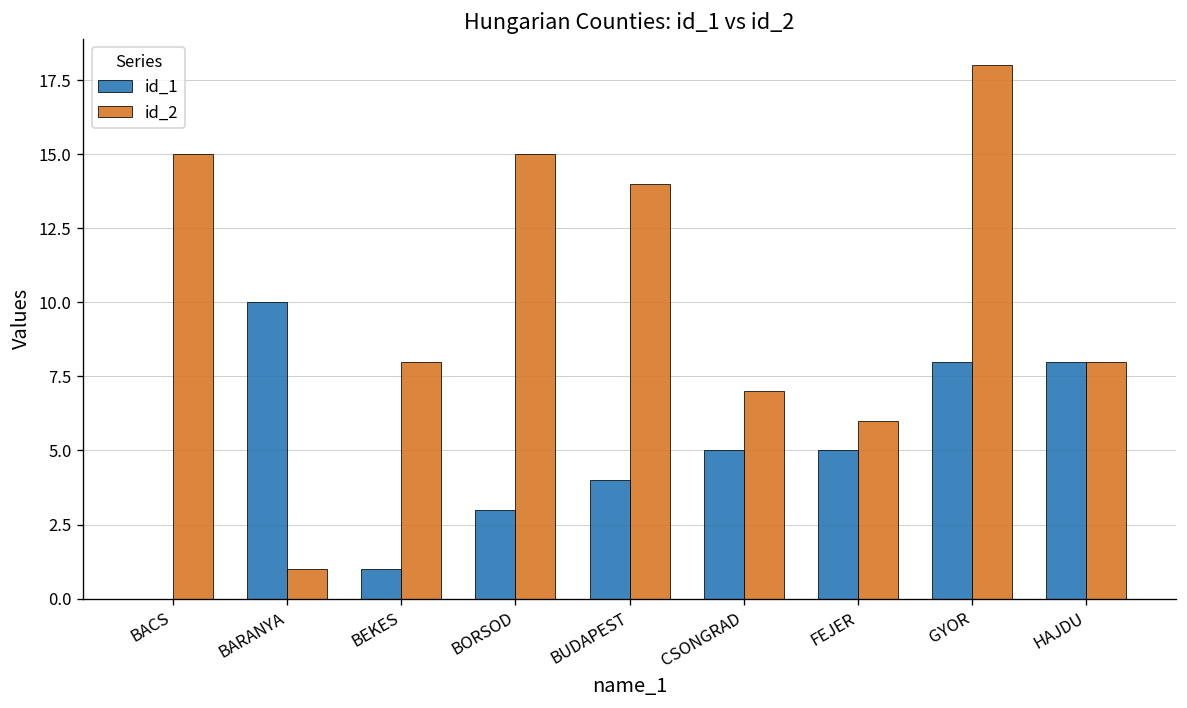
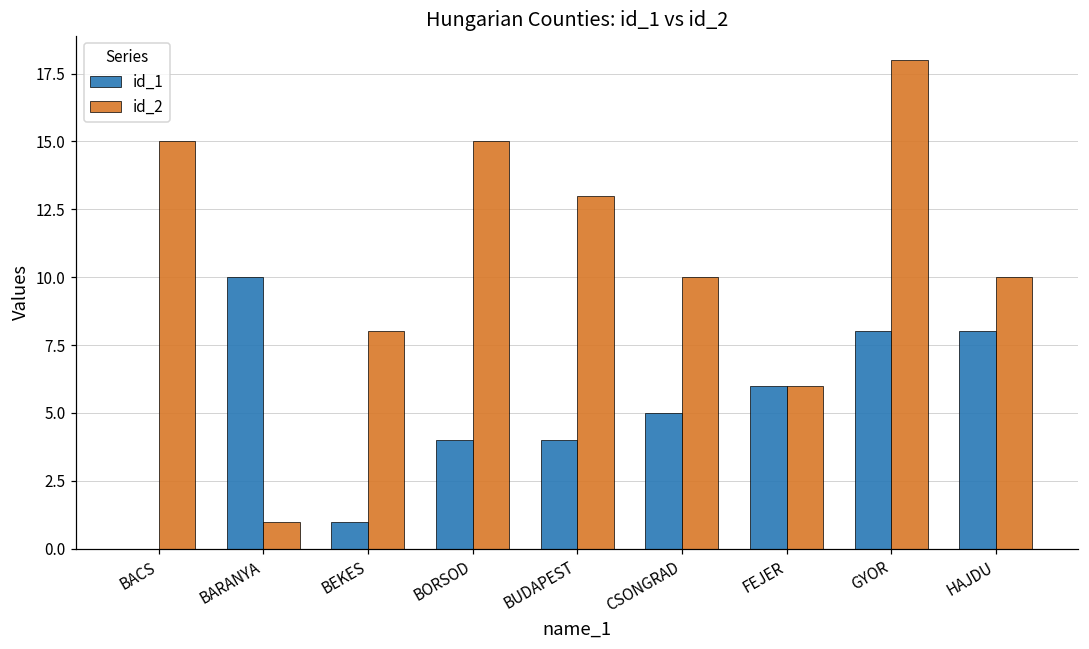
id_1, BORSOD: 3 -> 4
id_2, BUDAPEST: 14 -> 13
id_2, CSONGRAD: 7 -> 10
id_1, FEJER: 5 -> 6
id_2, HAJDU: 8 -> 10
